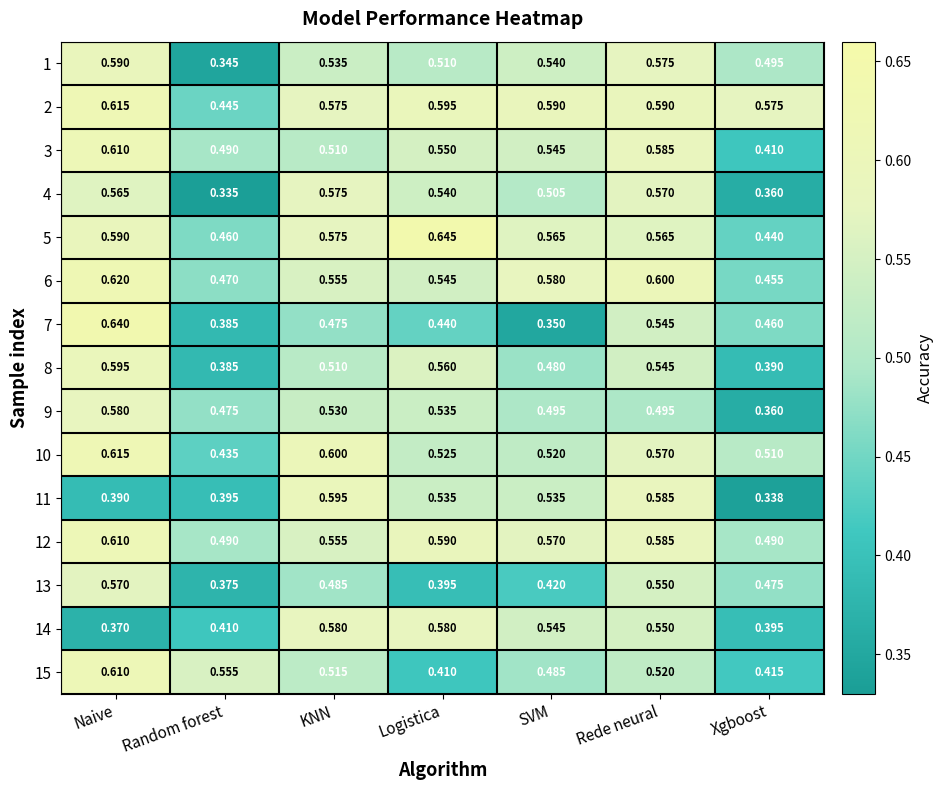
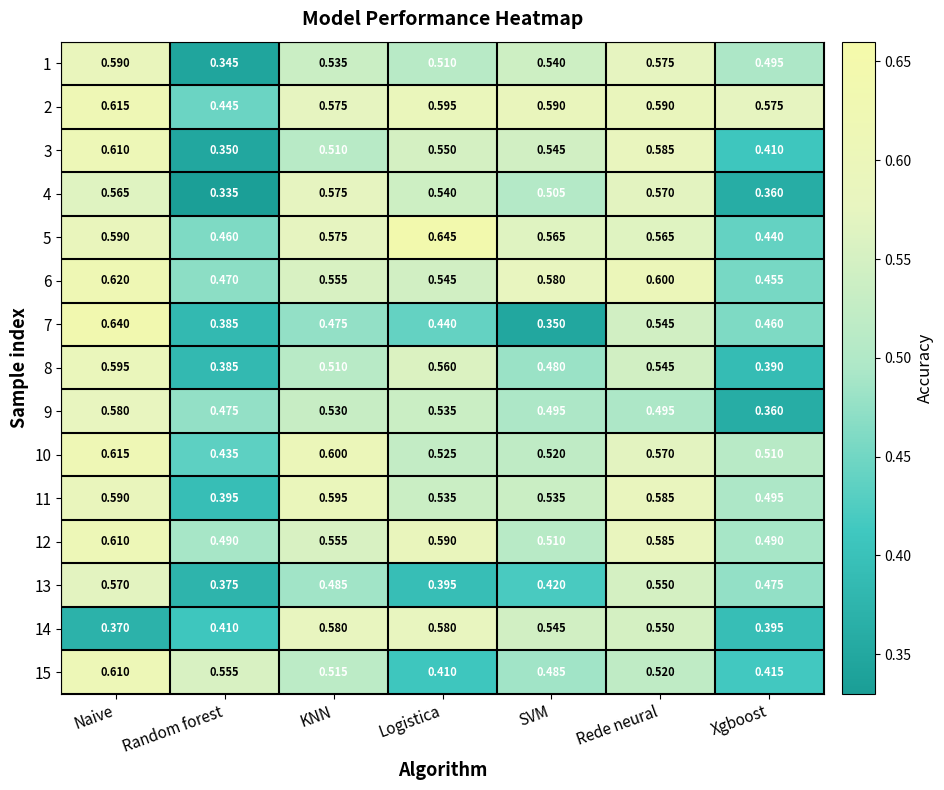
3, Random forest: 0.490 -> 0.350
11, Naive: 0.390 -> 0.590
11, Xgboost: 0.338 -> 0.495
12, SVM: 0.570 -> 0.510
